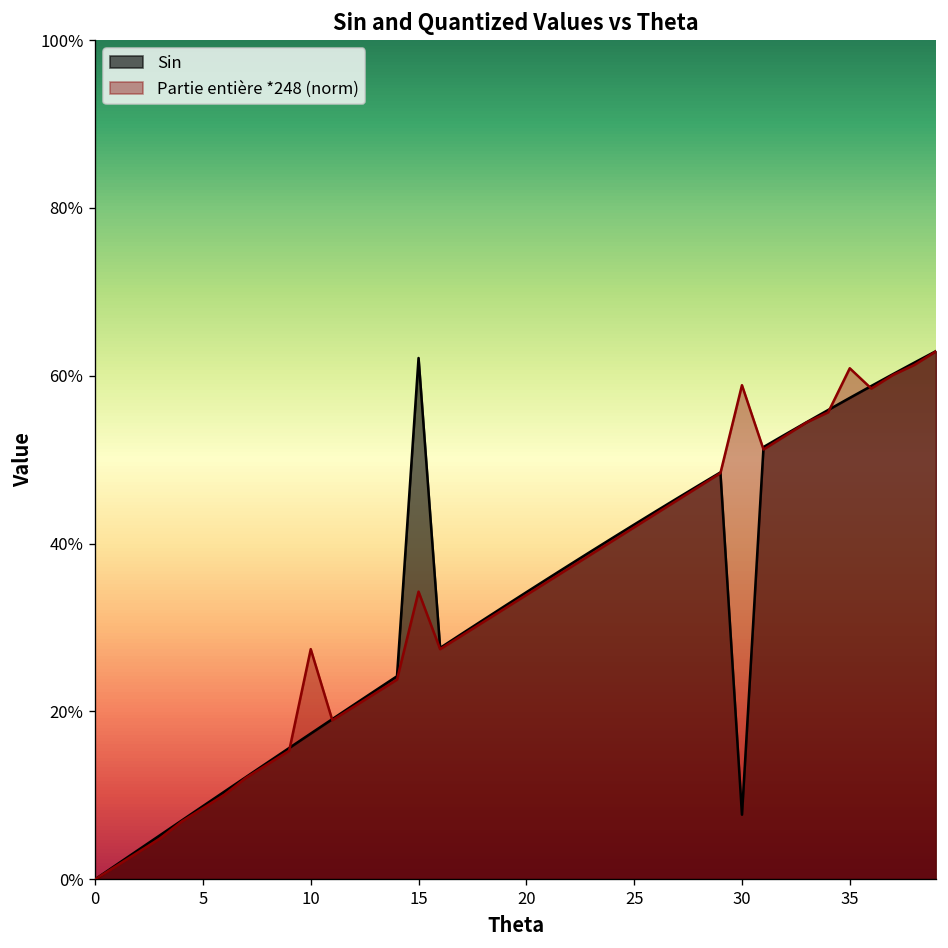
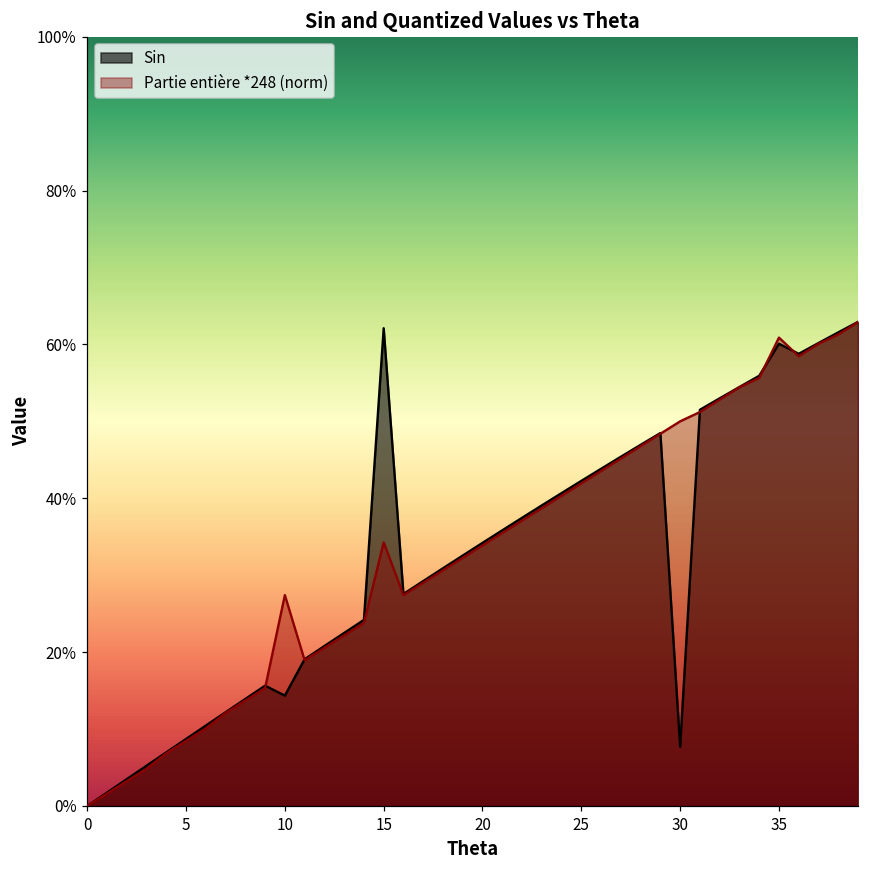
Sin, 10: 17% -> 14%
Partie entière *248 (norm), 30: 59% -> 50%
Sin, 35: 57% -> 60%
